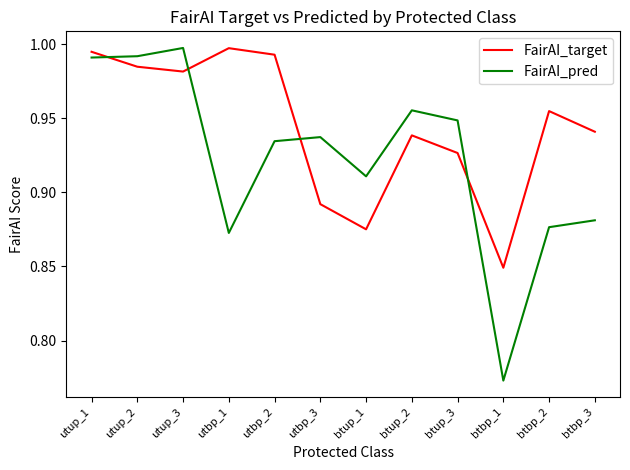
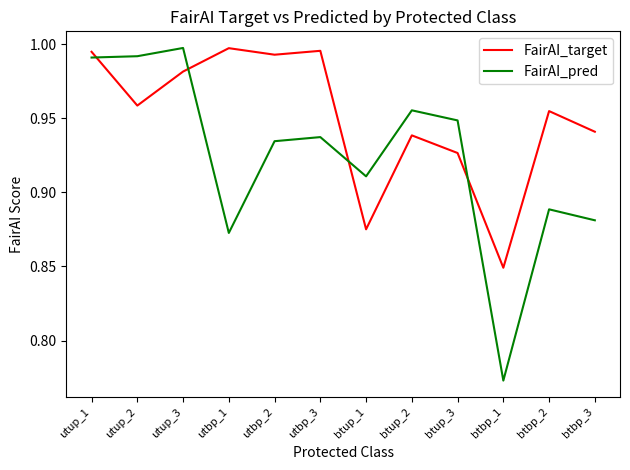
FairAI_target, utup_2: 0.985 -> 0.958
FairAI_target, utbp_3: 0.892 -> 0.995
FairAI_pred, btbp_2: 0.876 -> 0.889
